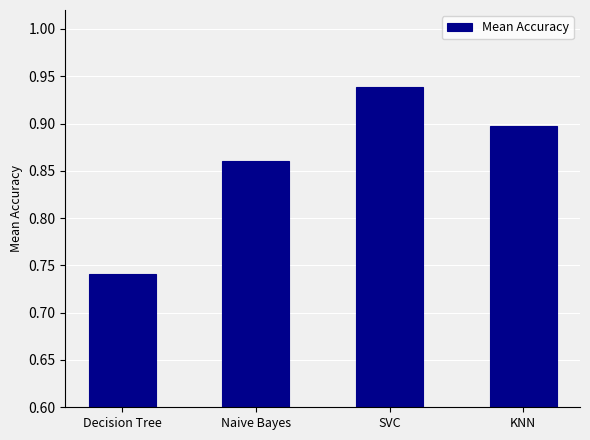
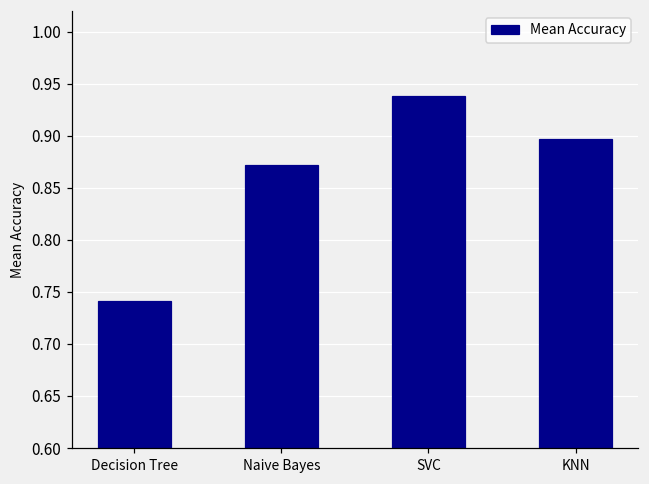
Naive Bayes: 0.86 -> 0.87
